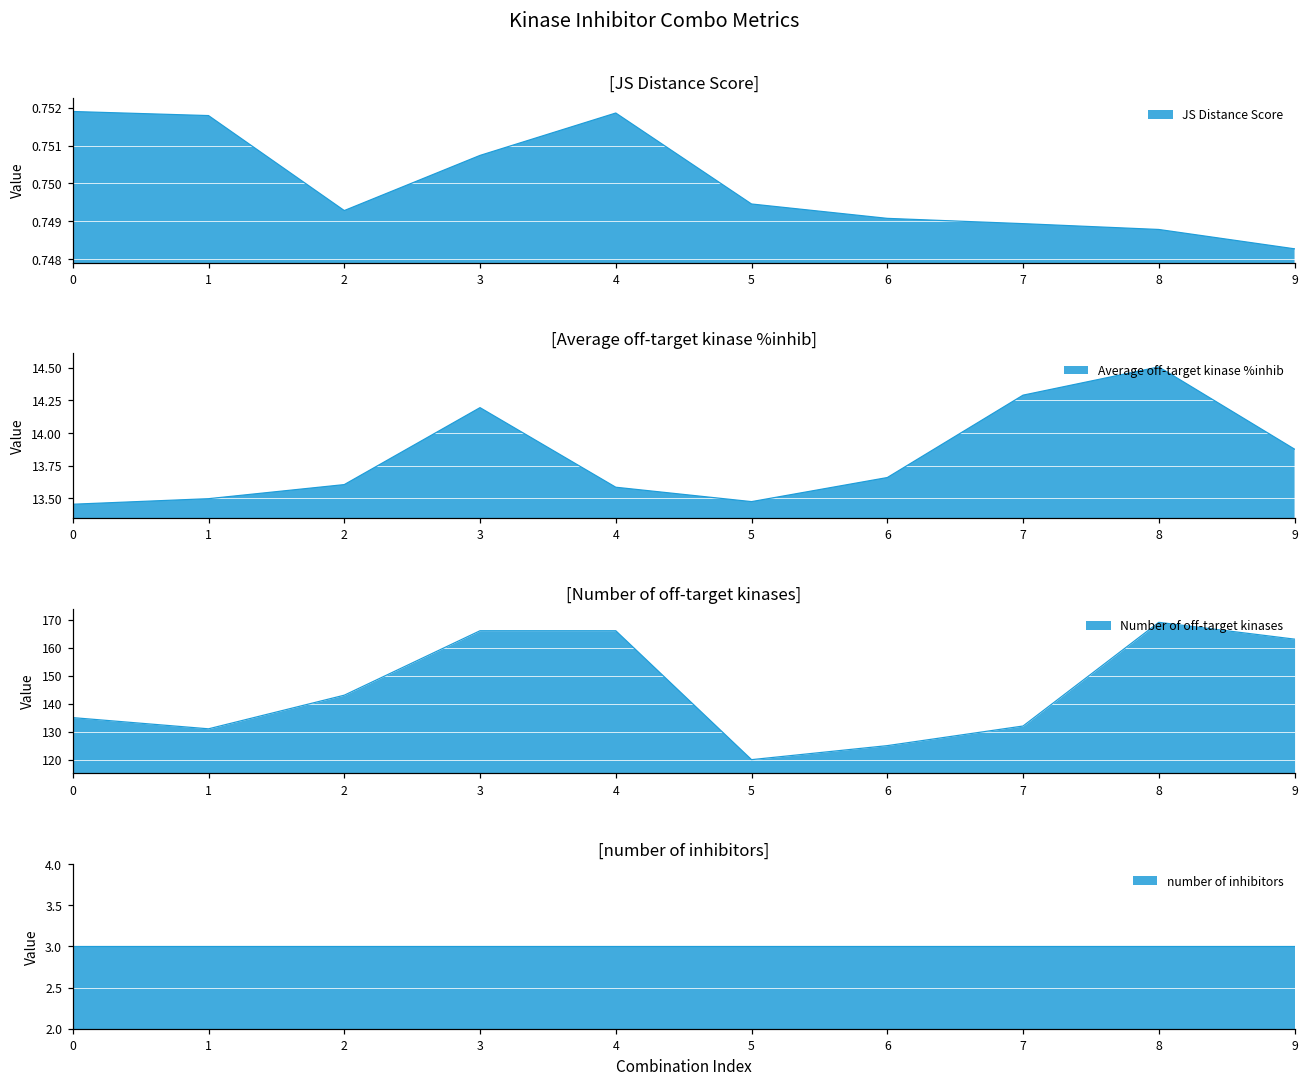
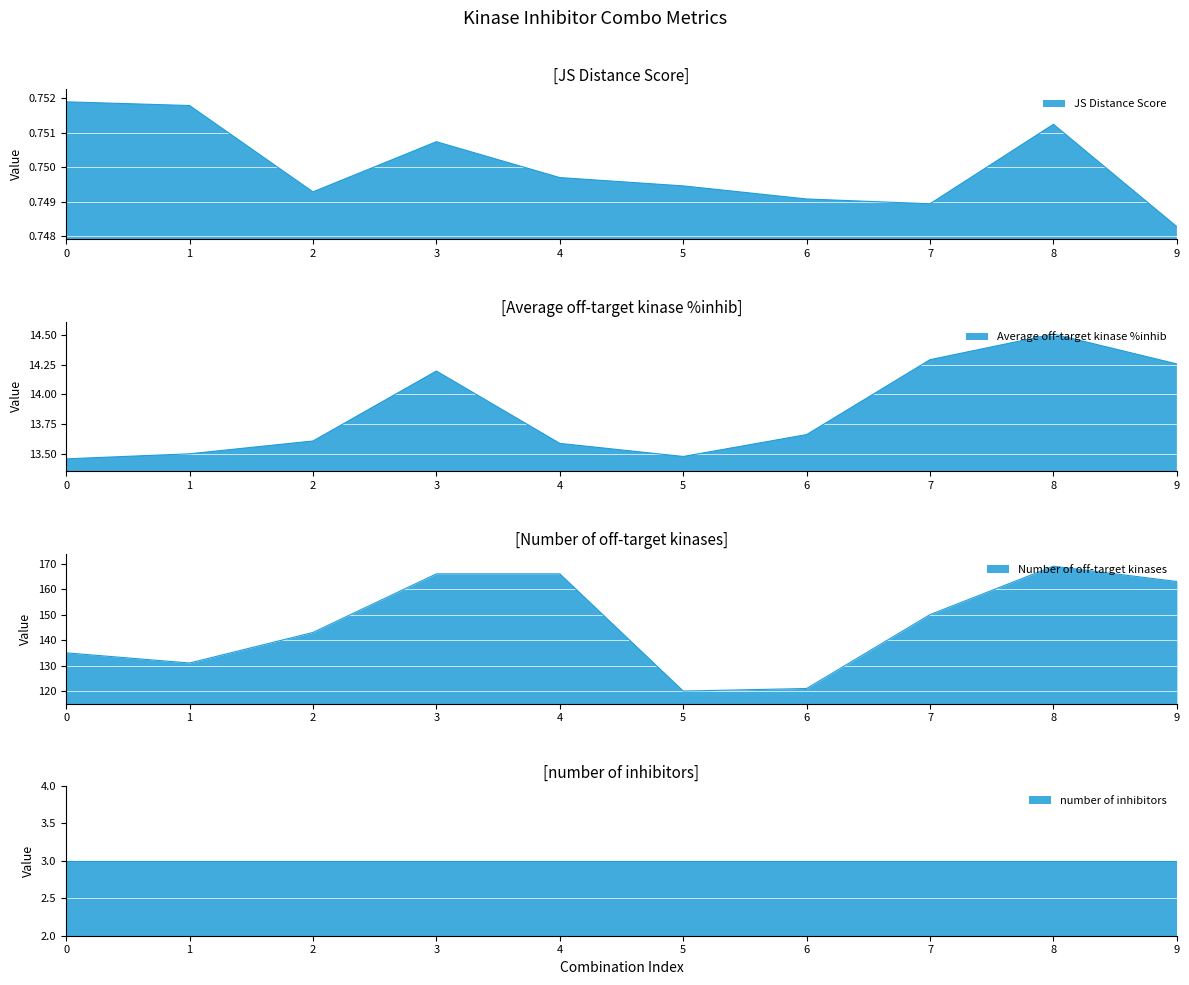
[JS Distance Score], 4: 0.7519 -> 0.7497
[JS Distance Score], 8: 0.7488 -> 0.7512
[Average off-target kinase %inhib], 9: 13.88 -> 14.26
[Number of off-target kinases], 6: 125 -> 121
[Number of off-target kinases], 7: 132 -> 150
